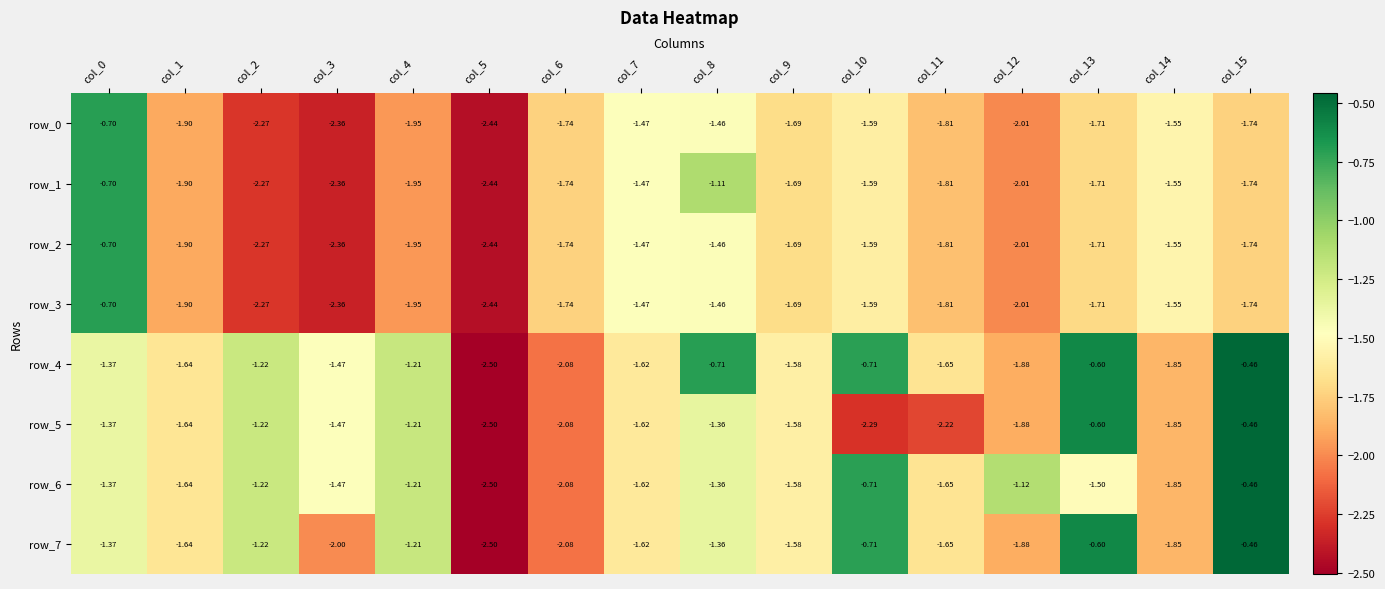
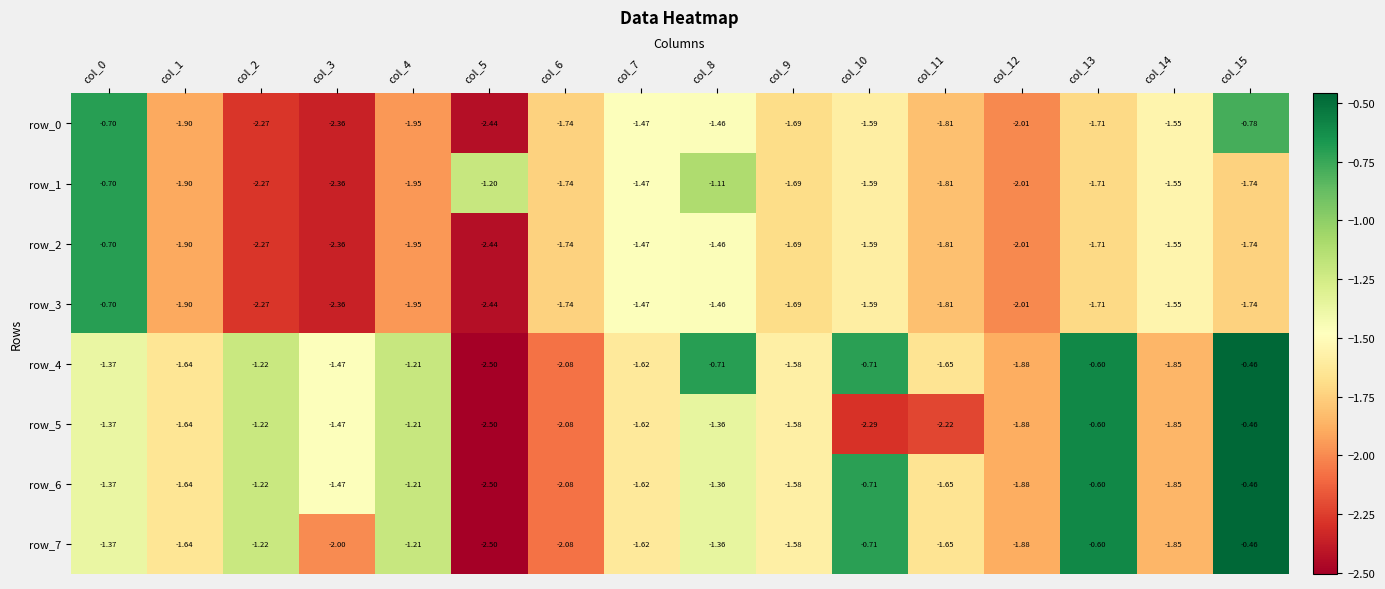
row_0, col_15: -1.74 -> -0.78
row_1, col_5: -2.44 -> -1.20
row_6, col_12: -1.12 -> -1.88
row_6, col_13: -1.50 -> -0.60
